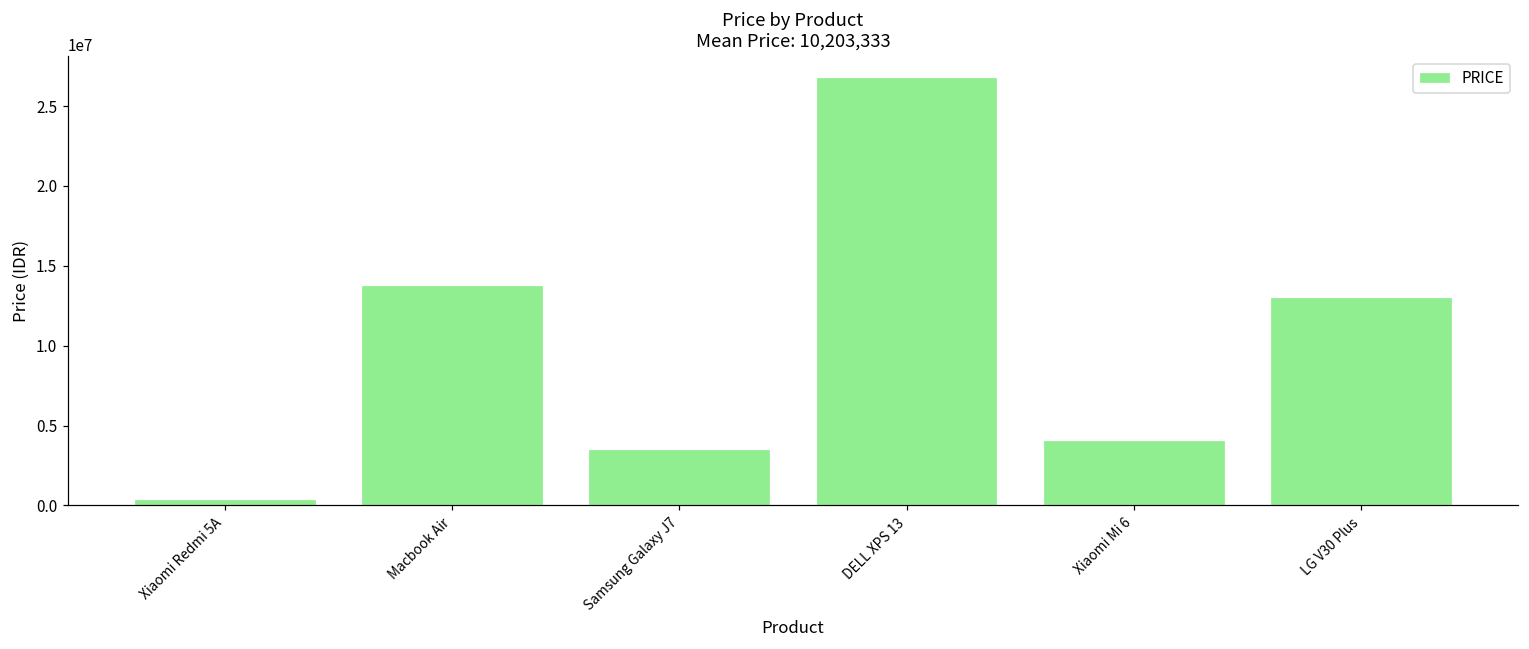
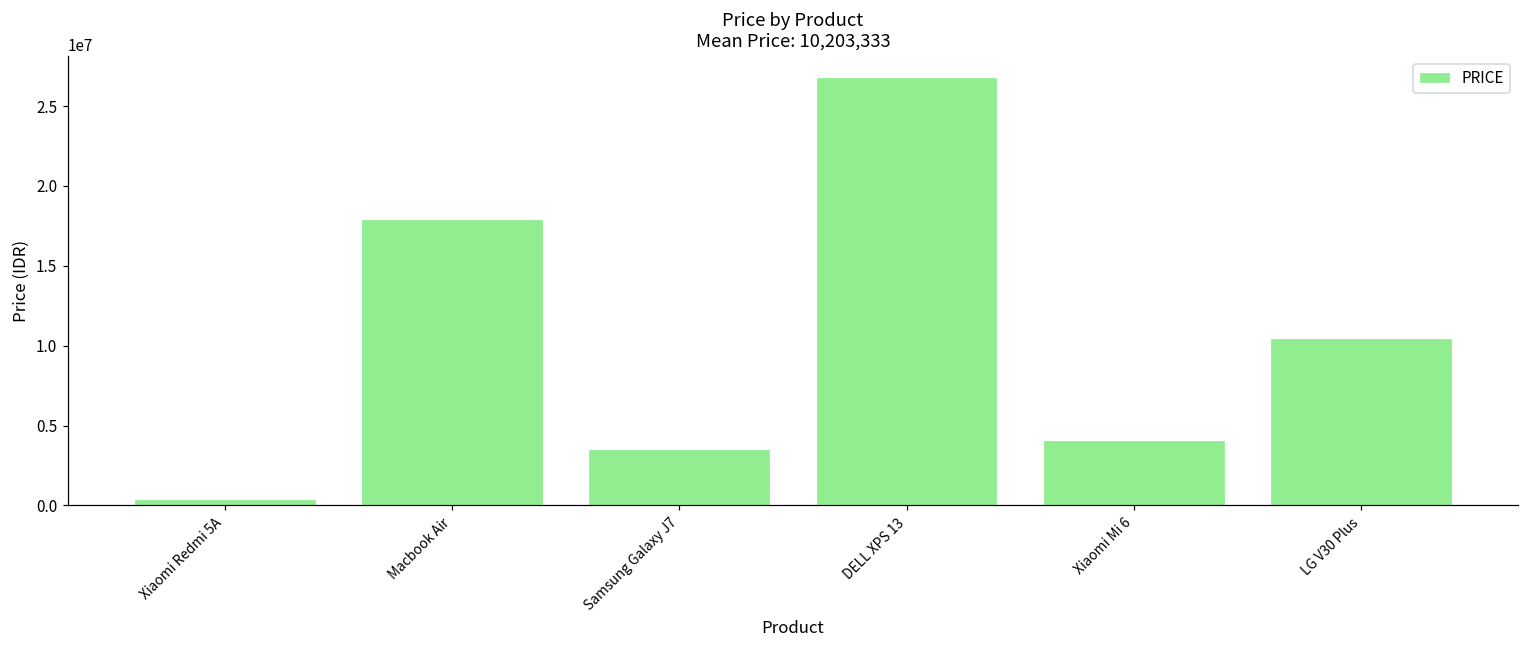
Macbook Air: 13800000 -> 17900000
LG V30 Plus: 13000000 -> 10500000
